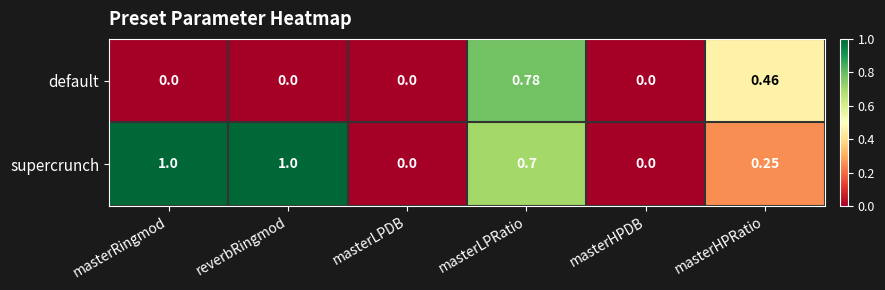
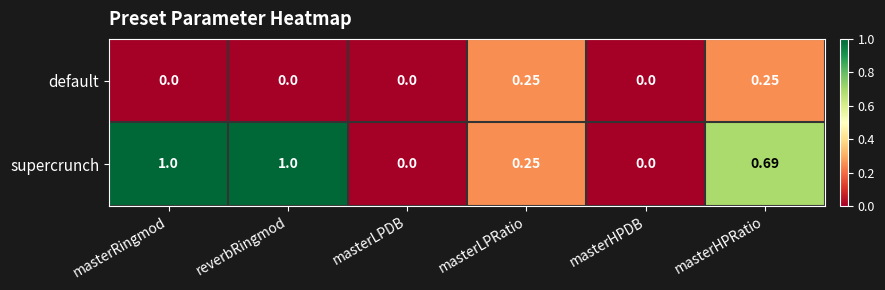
default, masterLPRatio: 0.78 -> 0.25
default, masterHPRatio: 0.46 -> 0.25
supercrunch, masterLPRatio: 0.7 -> 0.25
supercrunch, masterHPRatio: 0.25 -> 0.69
